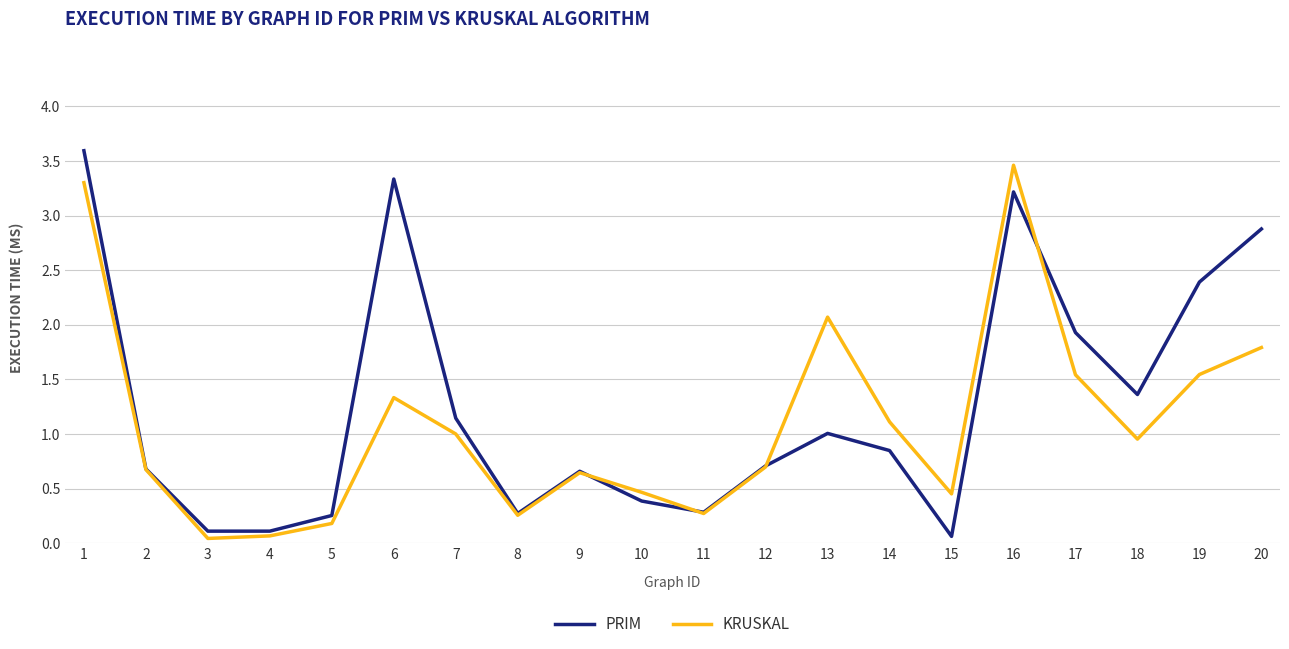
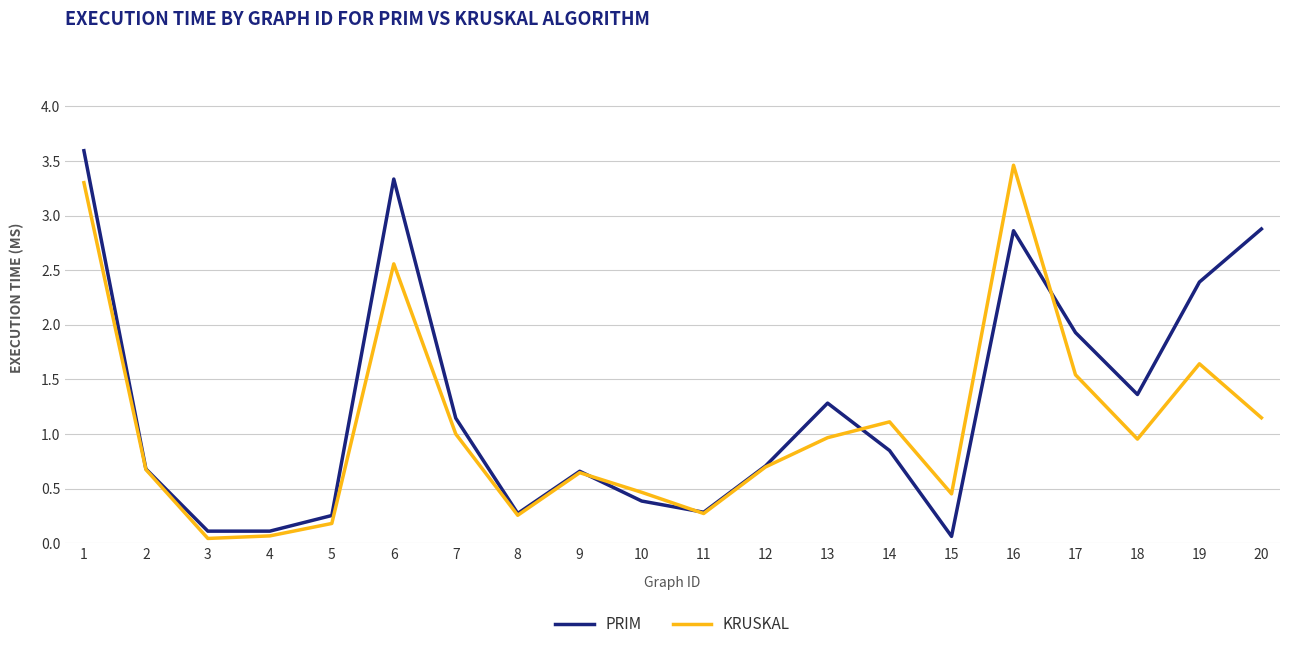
KRUSKAL, 6: 1.33 -> 2.56
PRIM, 13: 1.01 -> 1.28
KRUSKAL, 13: 2.07 -> 0.97
PRIM, 16: 3.22 -> 2.86
KRUSKAL, 19: 1.54 -> 1.64
KRUSKAL, 20: 1.79 -> 1.15
